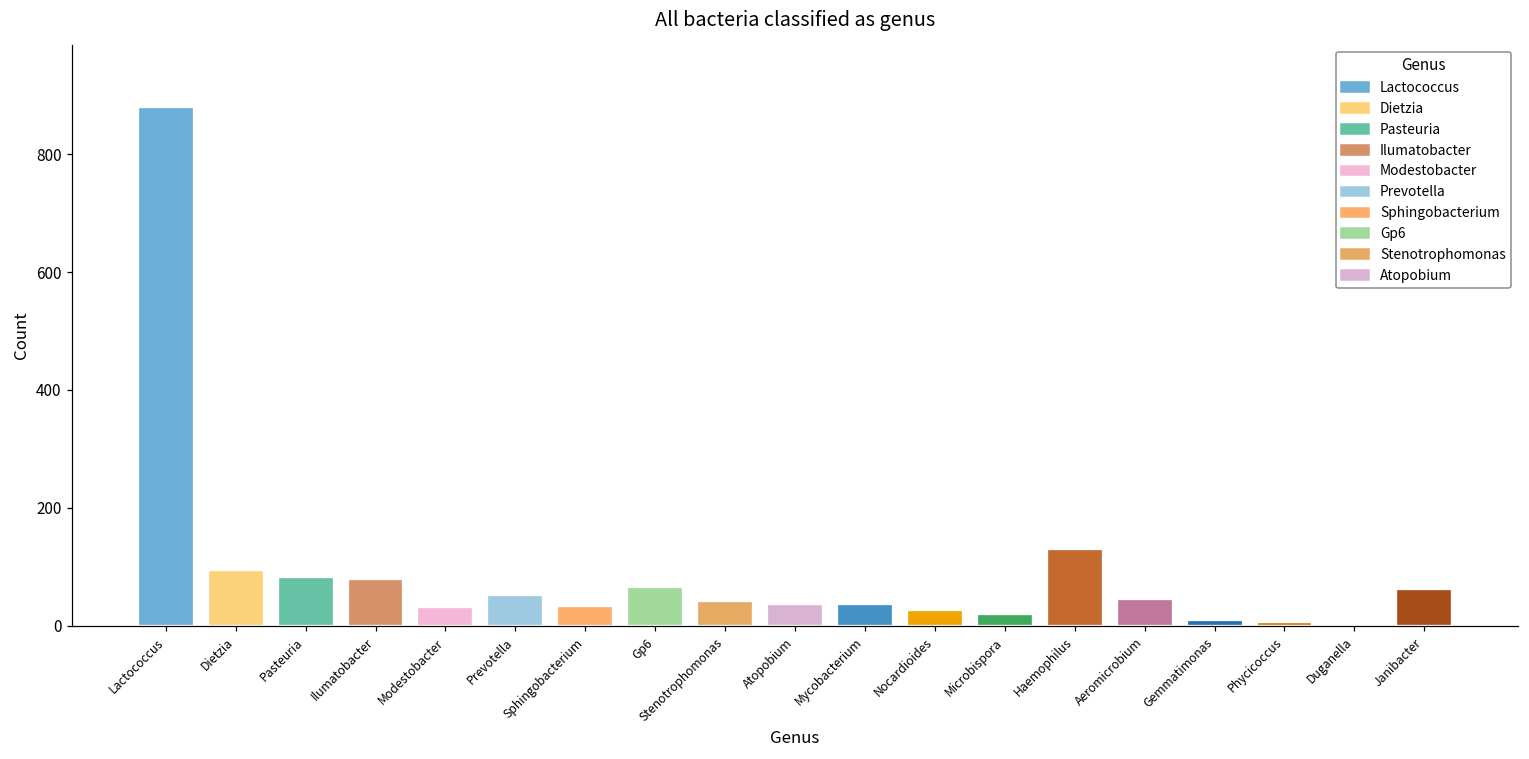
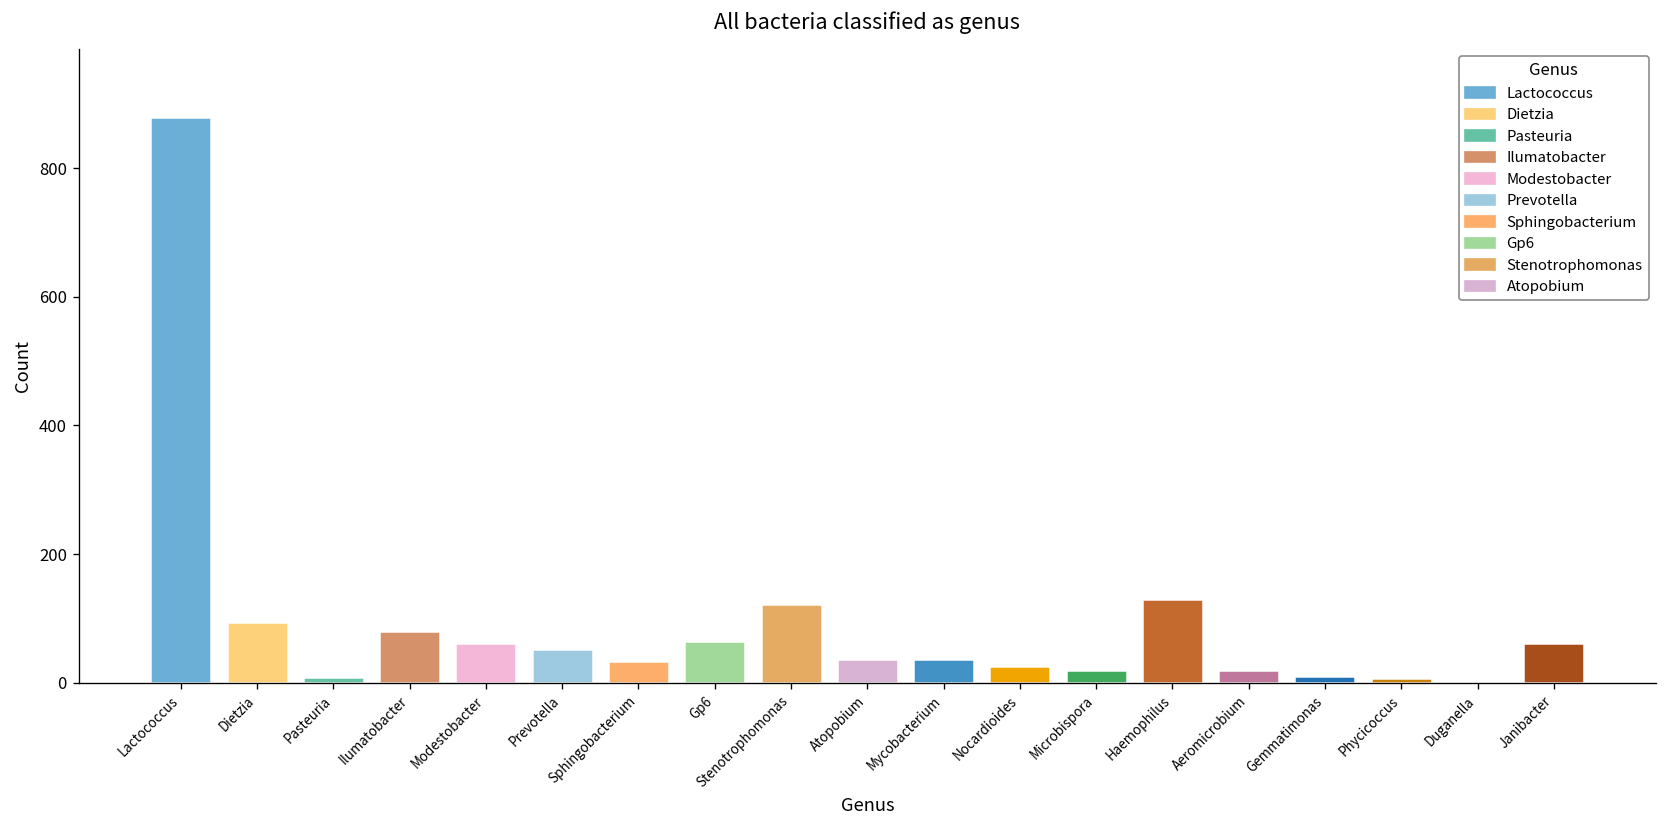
Pasteuria: 80 -> 10
Modestobacter: 30 -> 60
Stenotrophomonas: 40 -> 120
Aeromicrobium: 50 -> 20
